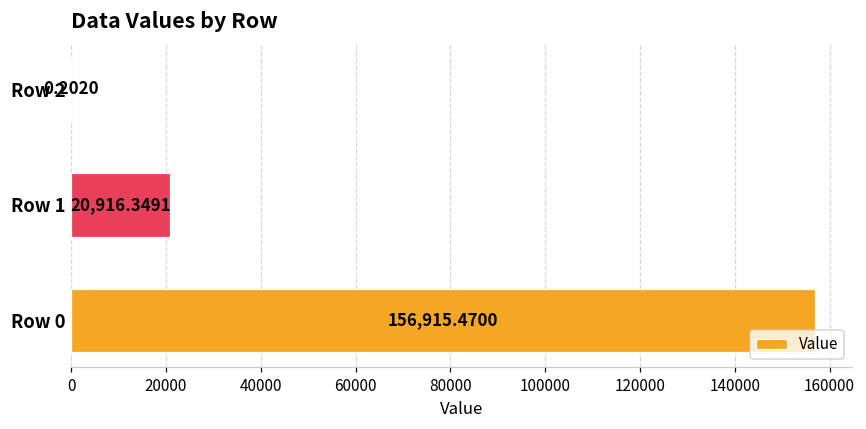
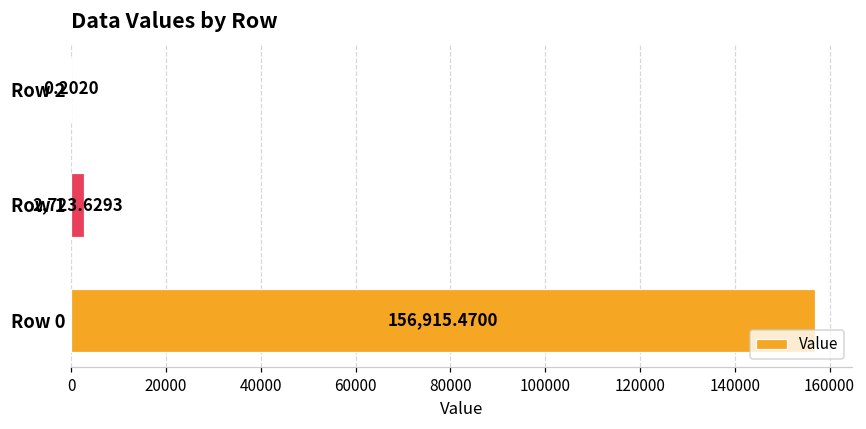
Row 1: 20,916.3491 -> 2,723.6293
